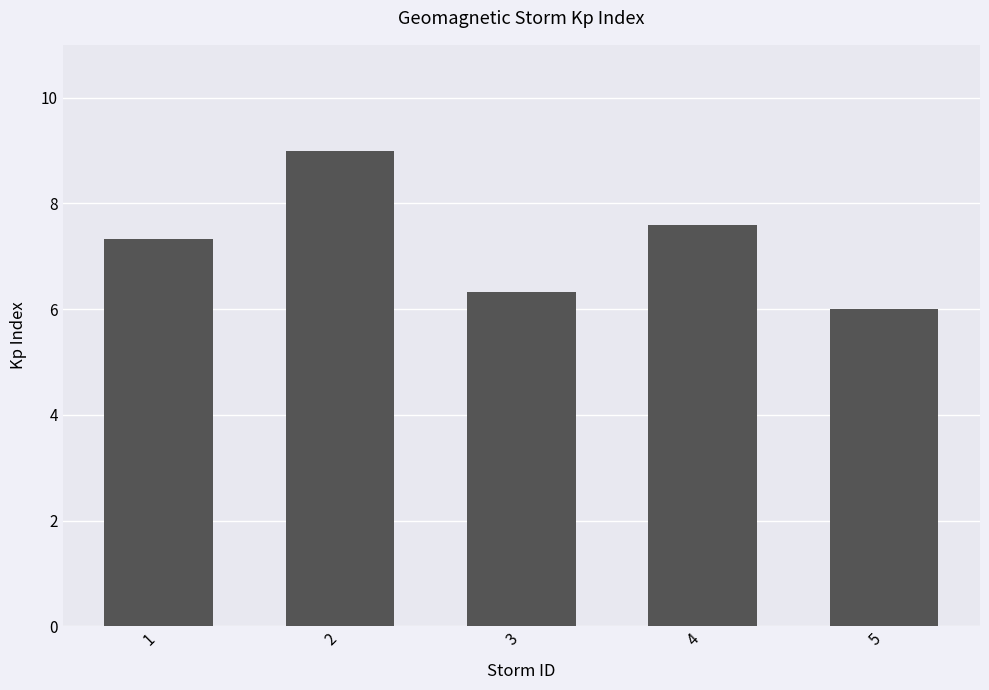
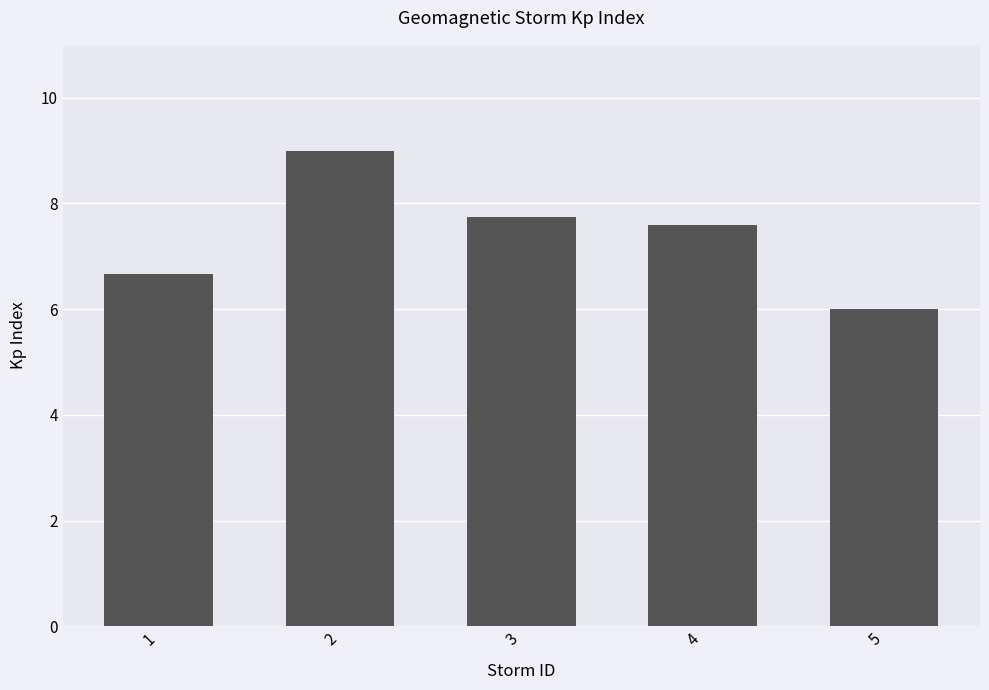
1: 7.3 -> 6.7
3: 6.3 -> 7.7
